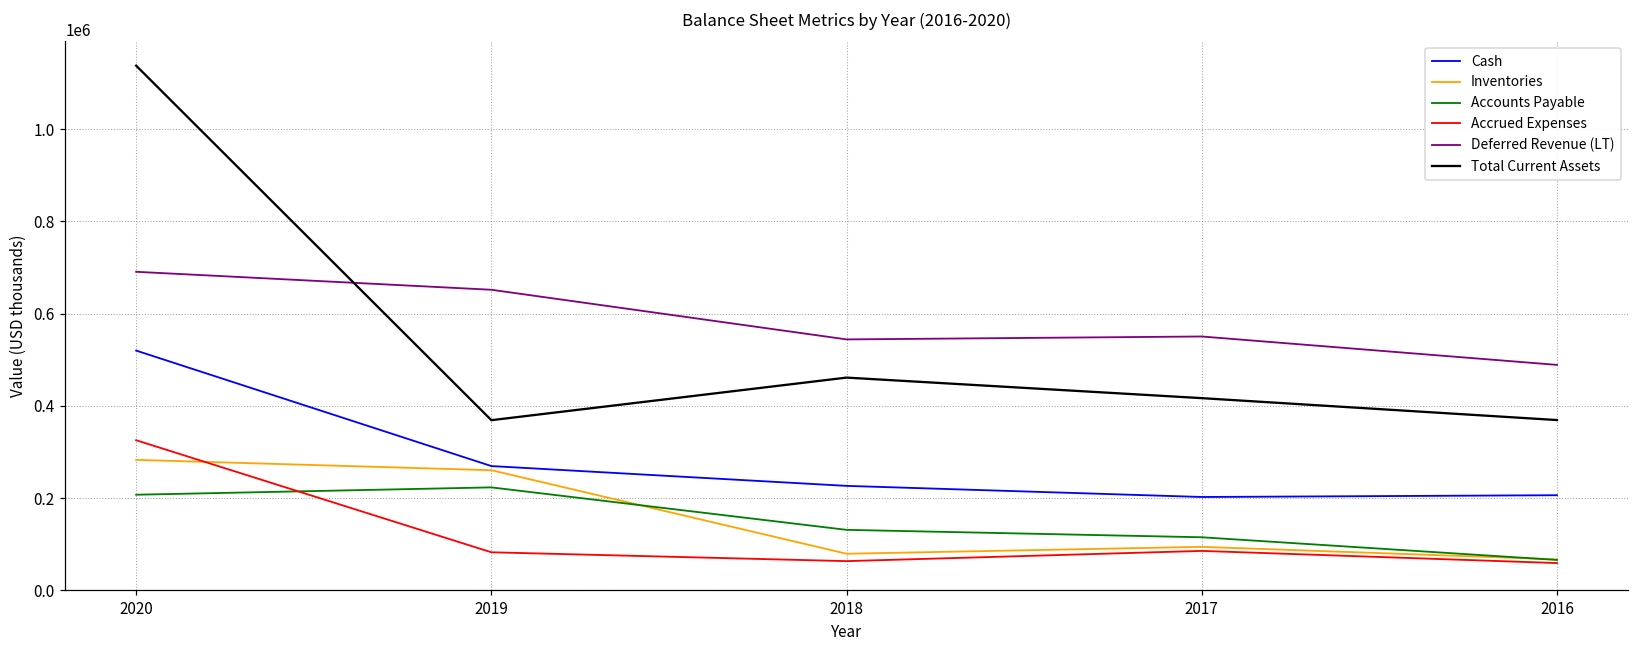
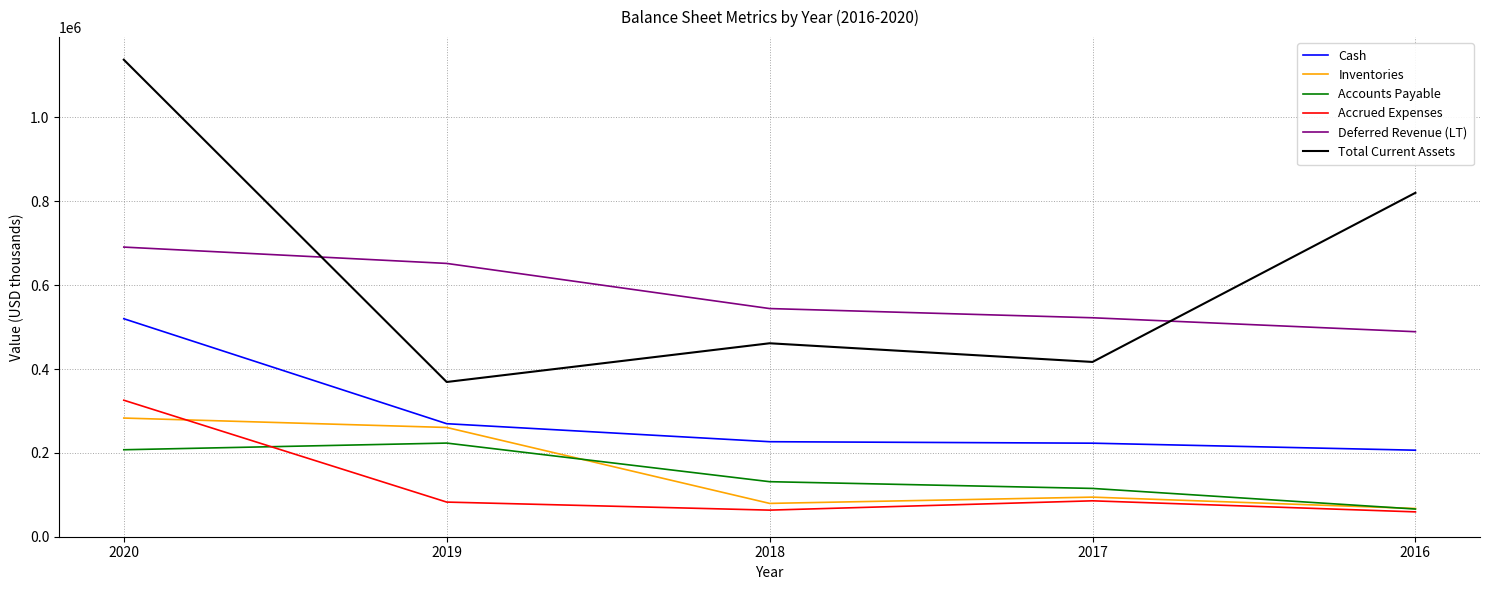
Cash, 2017: 200000 -> 220000
Deferred Revenue (LT), 2017: 550000 -> 520000
Total Current Assets, 2016: 370000 -> 820000
